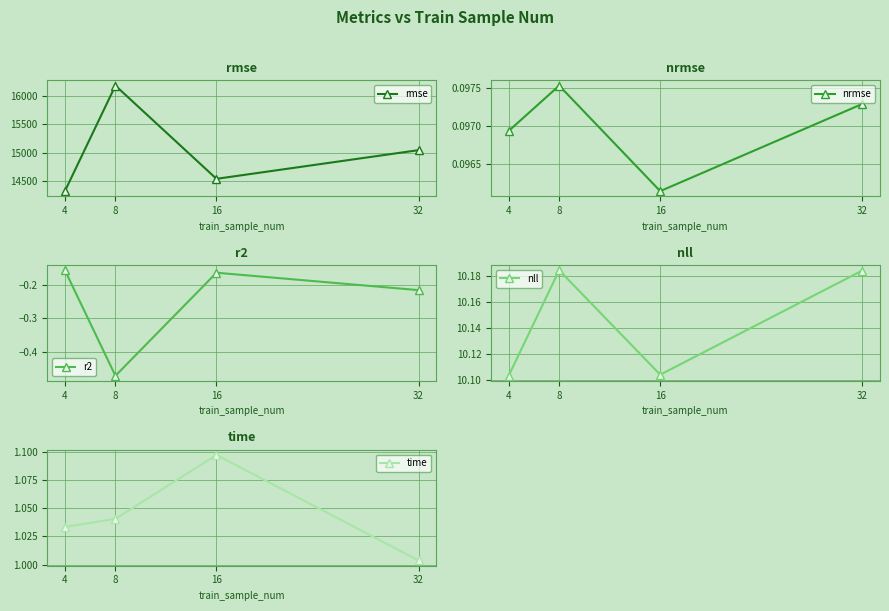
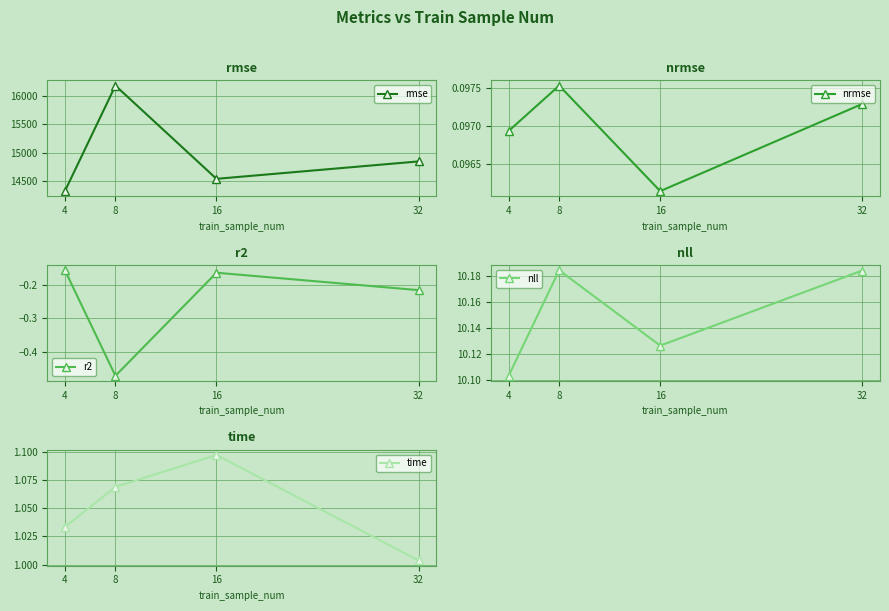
rmse, 32: 15000 -> 14800
nll, 16: 10.104 -> 10.127
time, 8: 1.041 -> 1.069
